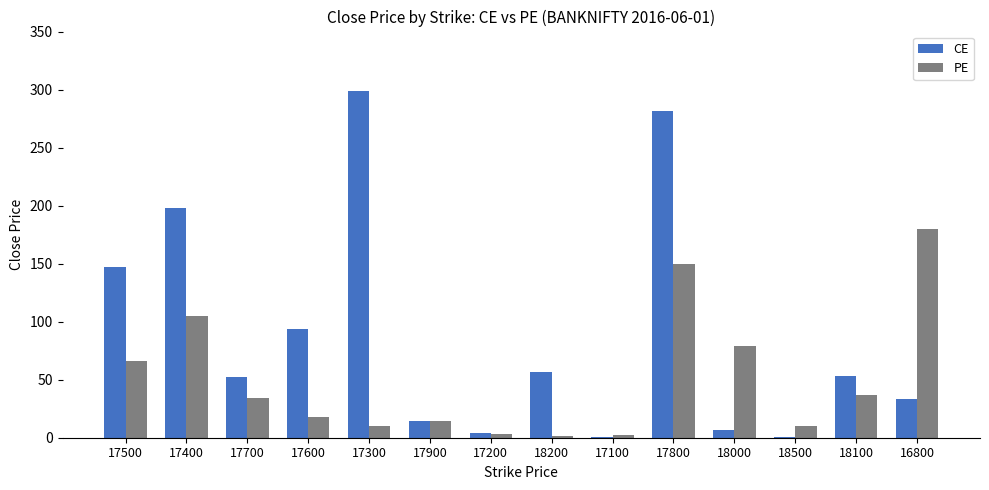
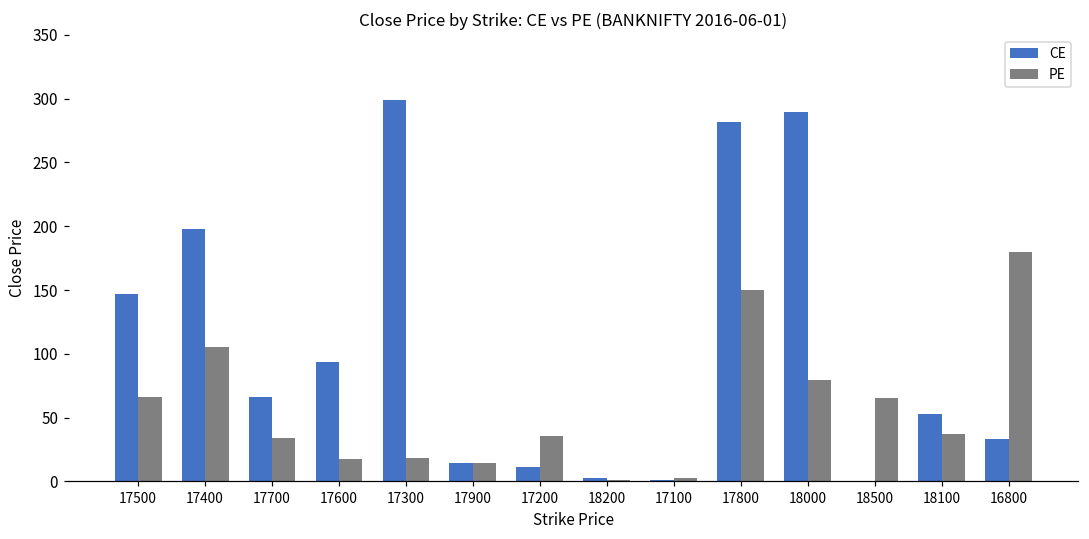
CE, 17700: 52 -> 66
PE, 17300: 10 -> 18
CE, 17200: 4 -> 11
PE, 17200: 3 -> 36
CE, 18200: 56 -> 3
CE, 18000: 7 -> 289
PE, 18500: 10 -> 65
